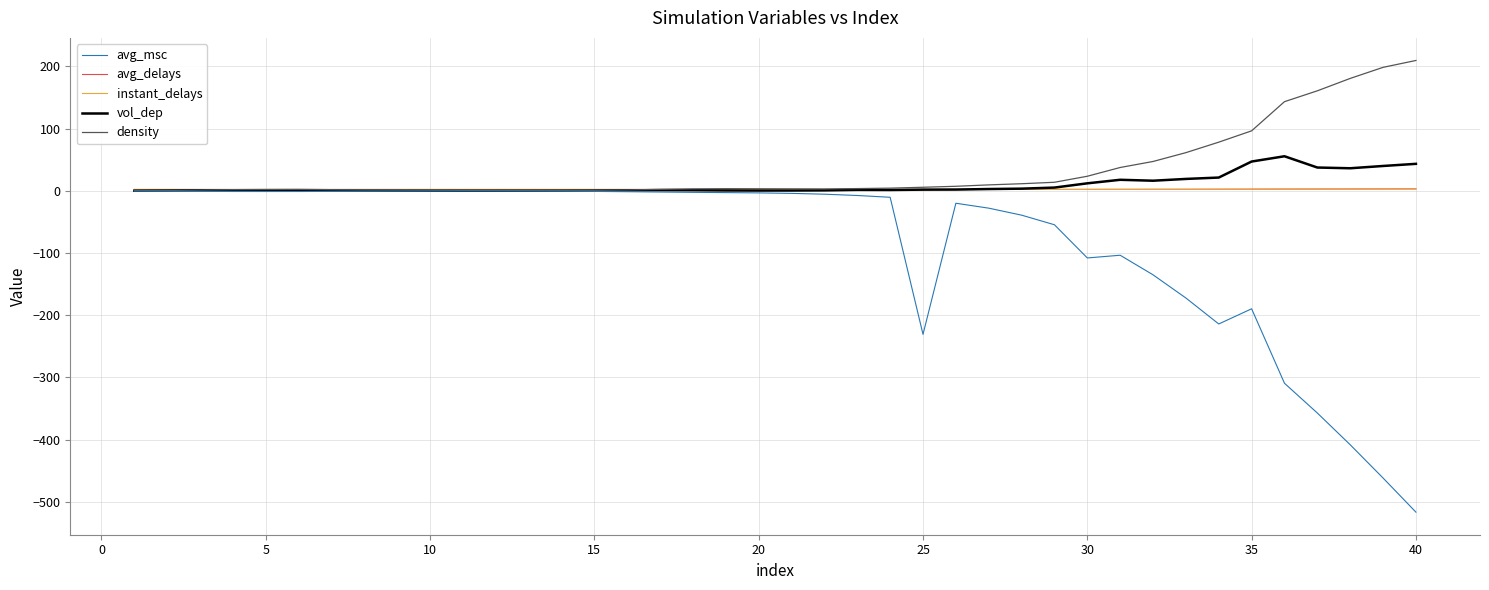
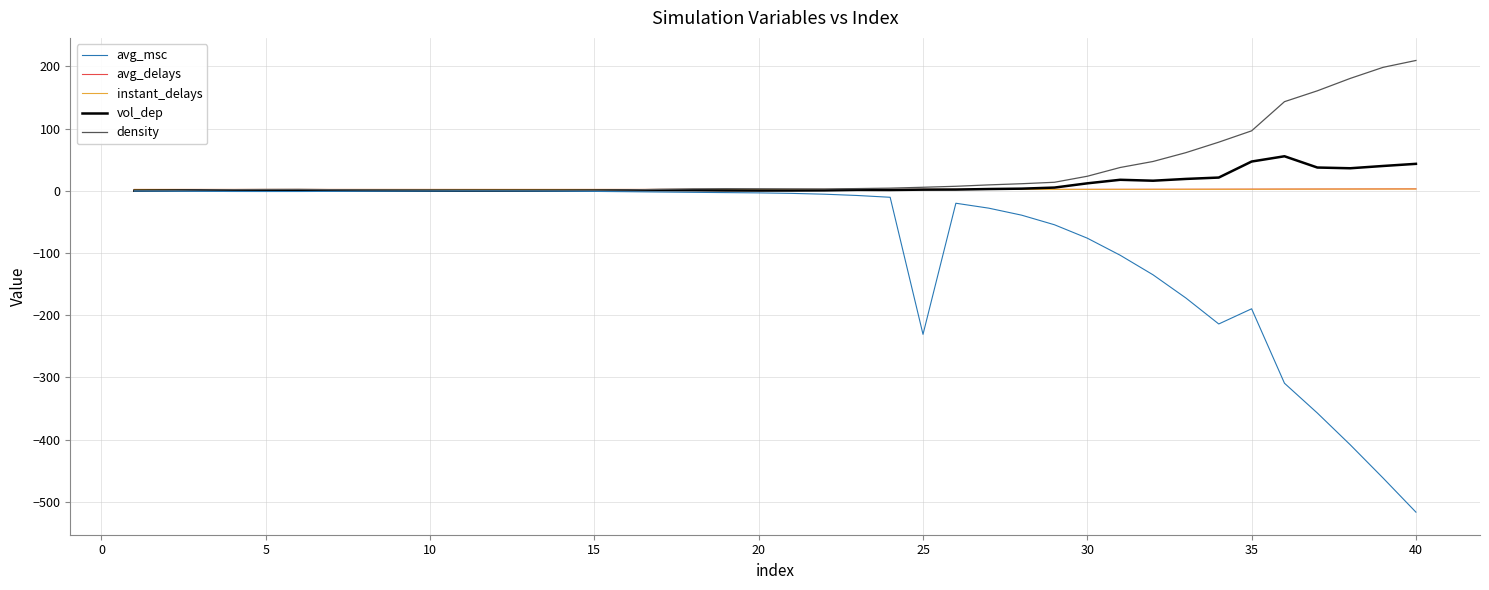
avg_msc, 30: -110 -> -80
